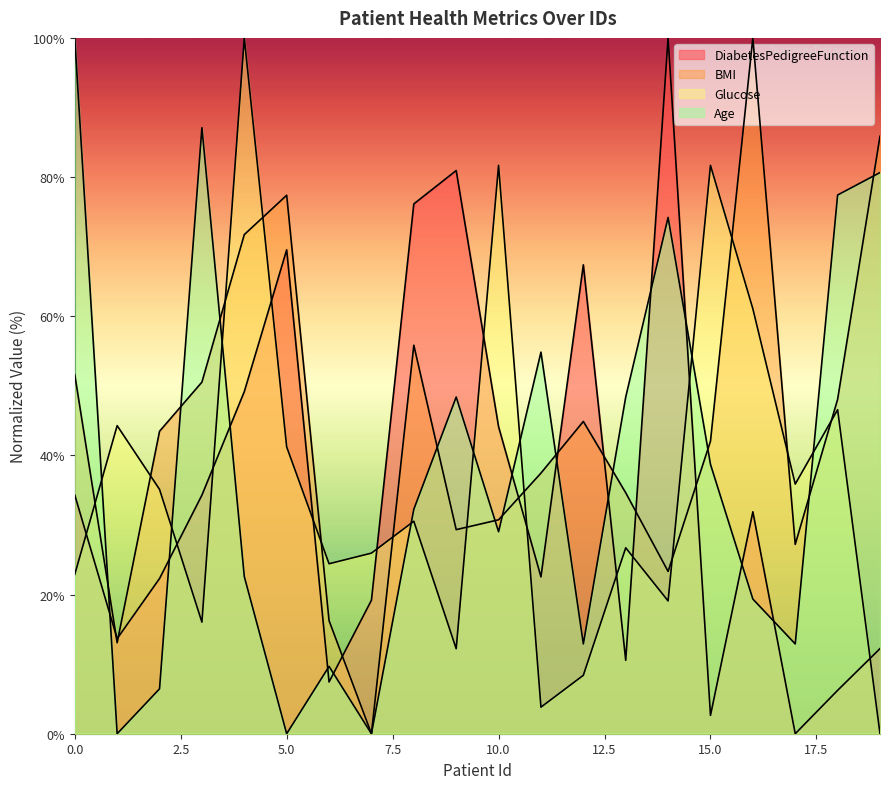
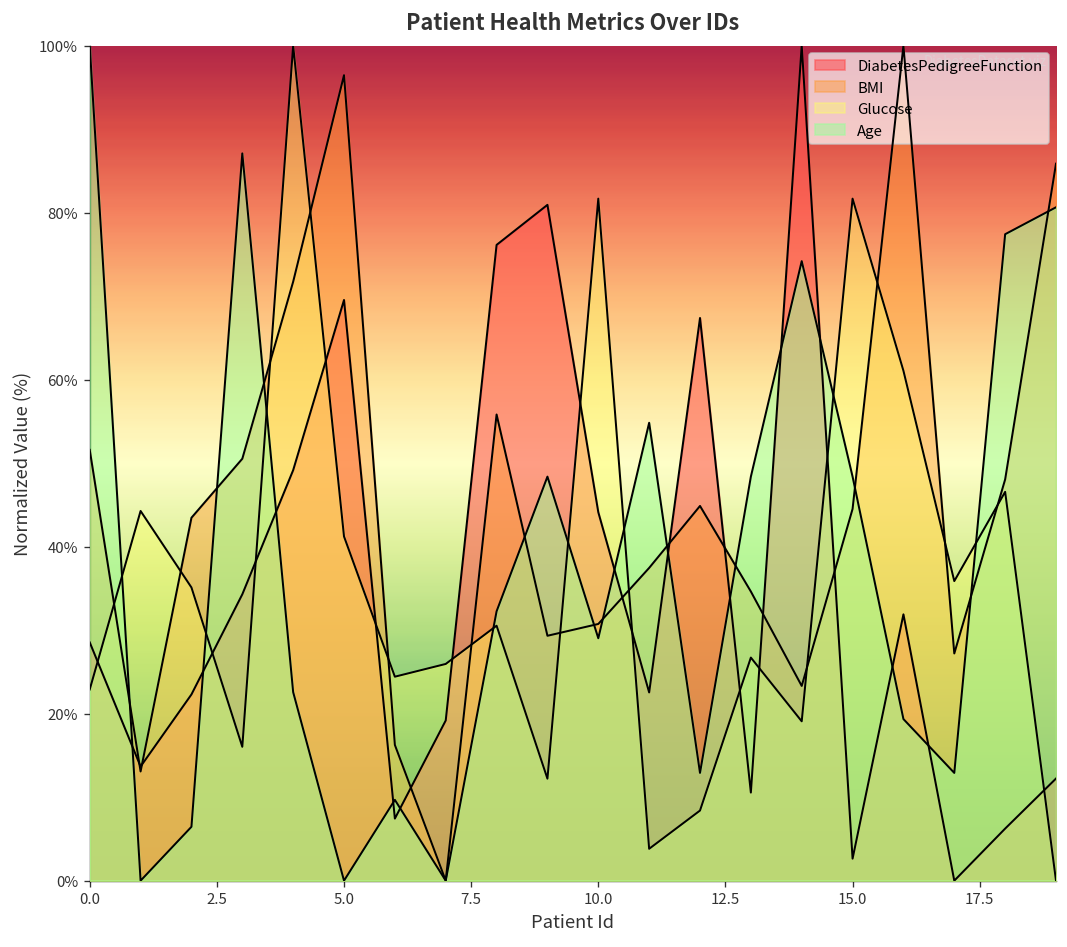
DiabetesPedigreeFunction, 0.0: 34% -> 29%
BMI, 5.0: 77% -> 96%
BMI, 15.0: 42% -> 45%
Age, 15.0: 39% -> 48%
